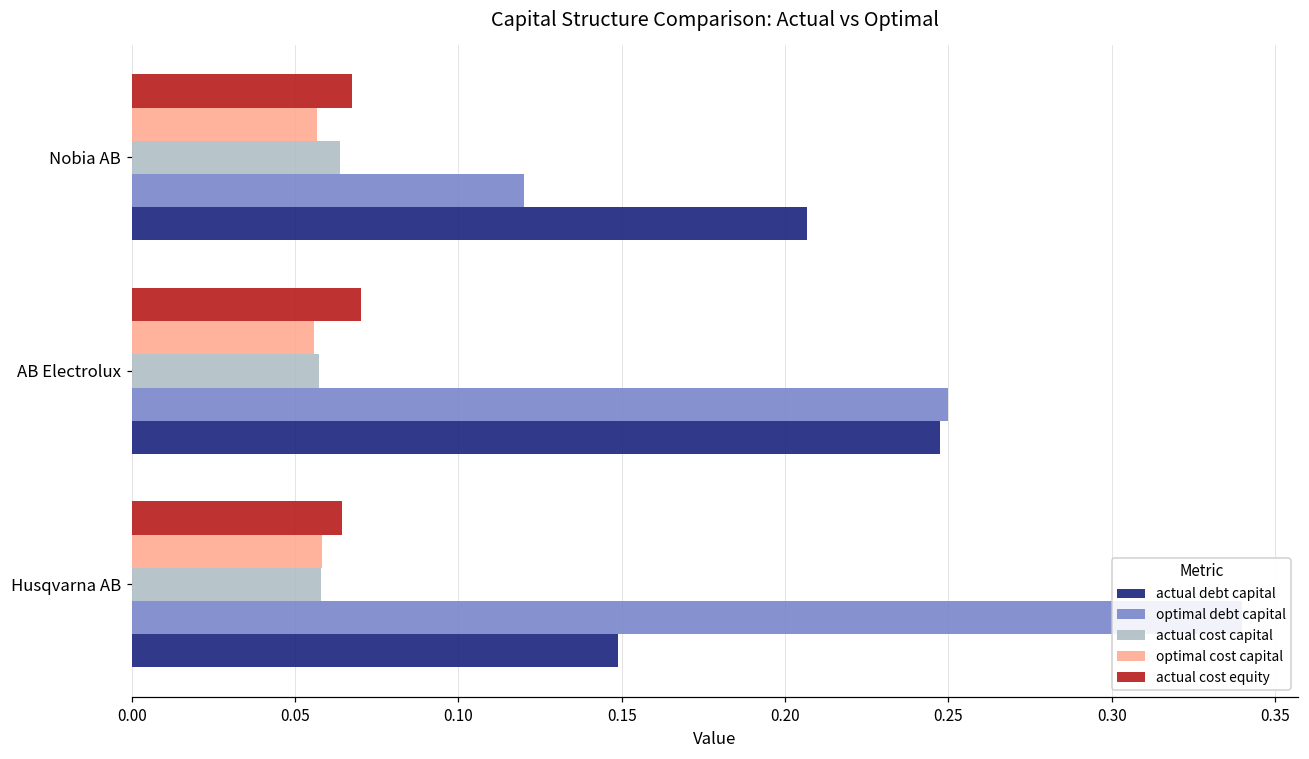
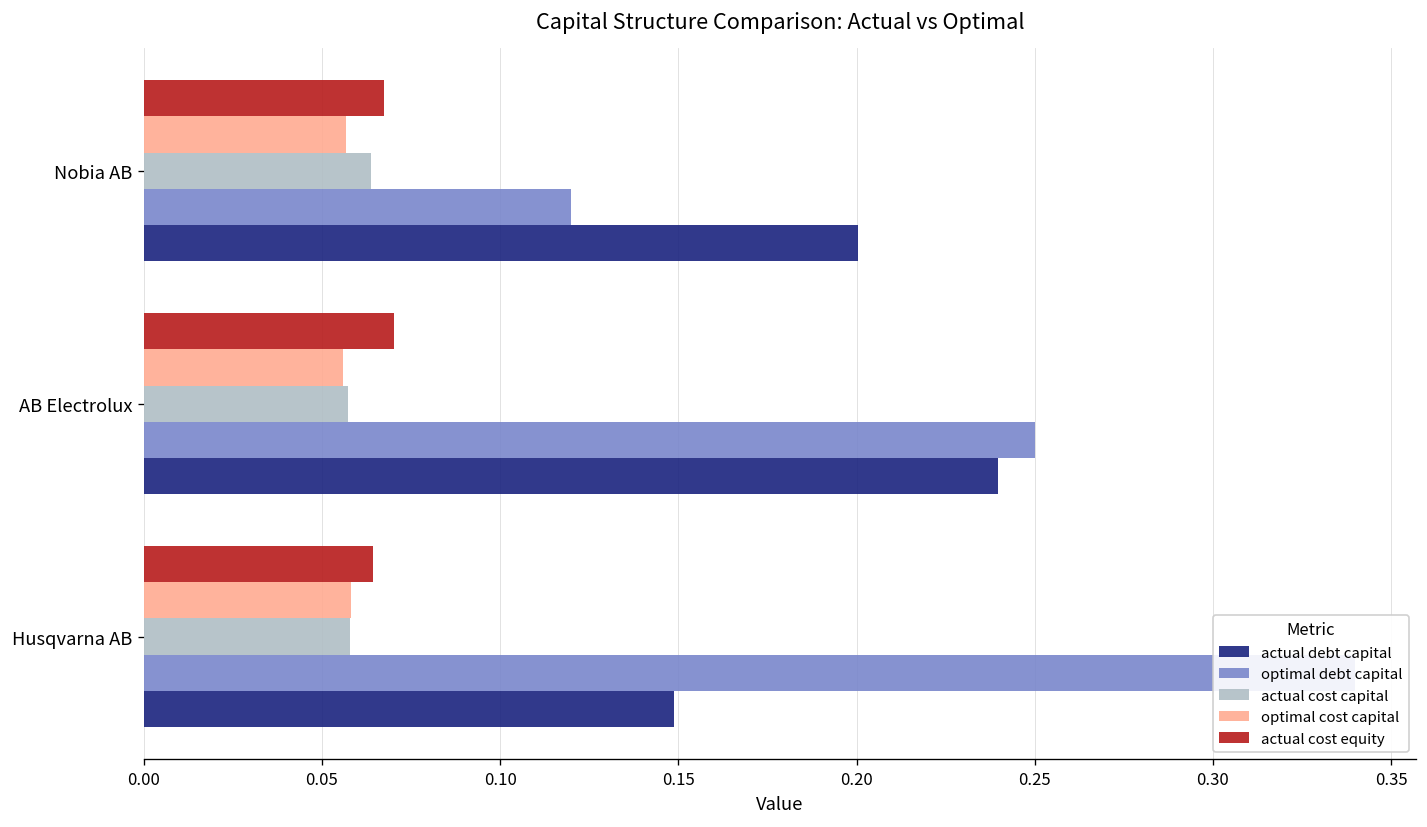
actual debt capital, Nobia AB: 0.207 -> 0.200
actual debt capital, AB Electrolux: 0.247 -> 0.240
